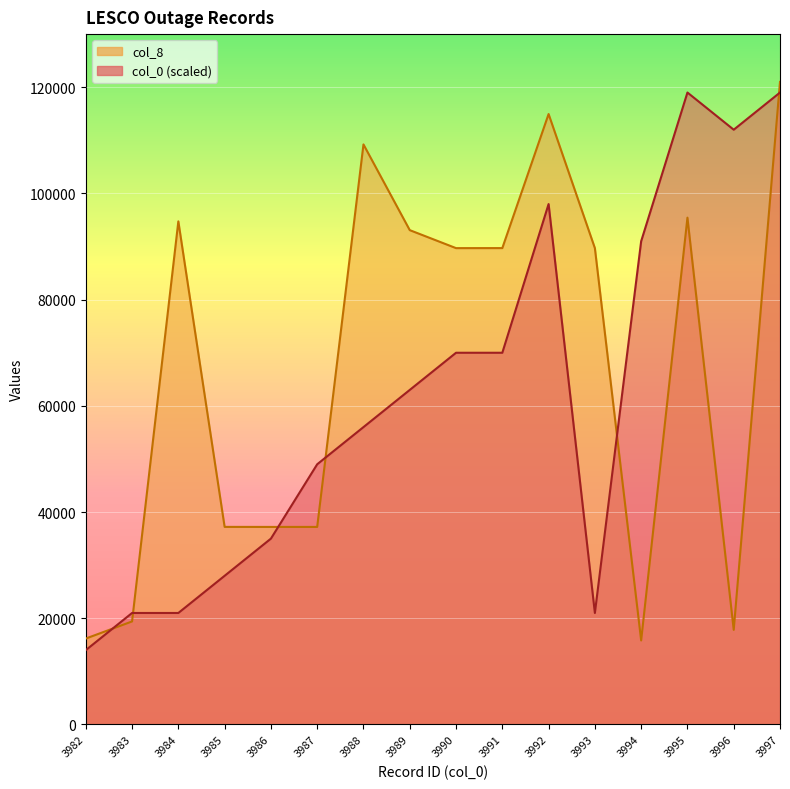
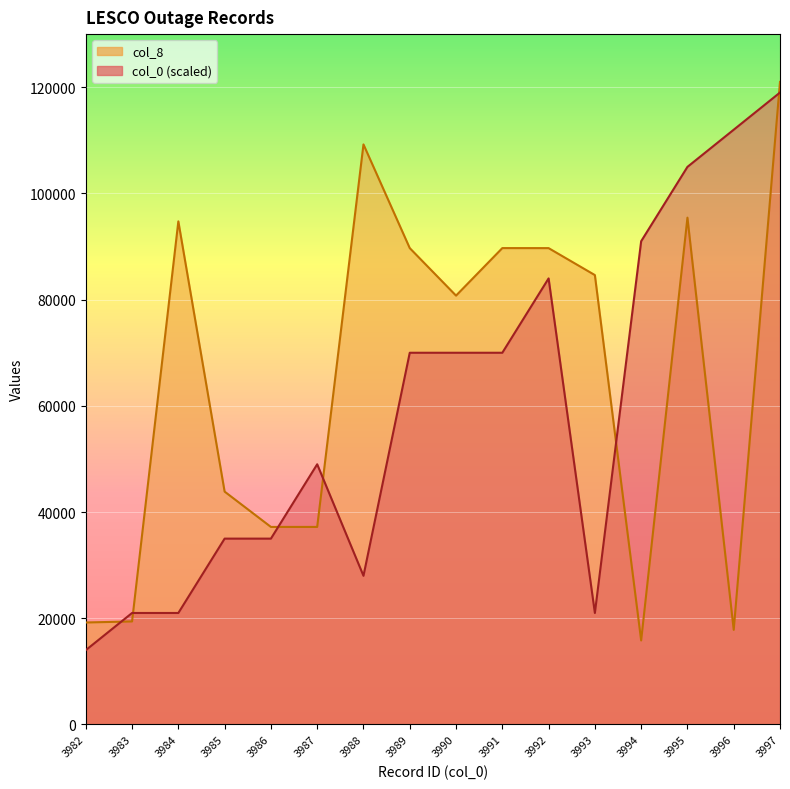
col_8, 3982: 16000 -> 19000
col_8, 3985: 37000 -> 44000
col_0 (scaled), 3985: 28000 -> 35000
col_0 (scaled), 3988: 56000 -> 28000
col_8, 3989: 93000 -> 90000
col_0 (scaled), 3989: 63000 -> 70000
col_8, 3990: 90000 -> 81000
col_8, 3992: 115000 -> 90000
col_0 (scaled), 3992: 98000 -> 84000
col_8, 3993: 90000 -> 85000
col_0 (scaled), 3995: 119000 -> 105000
